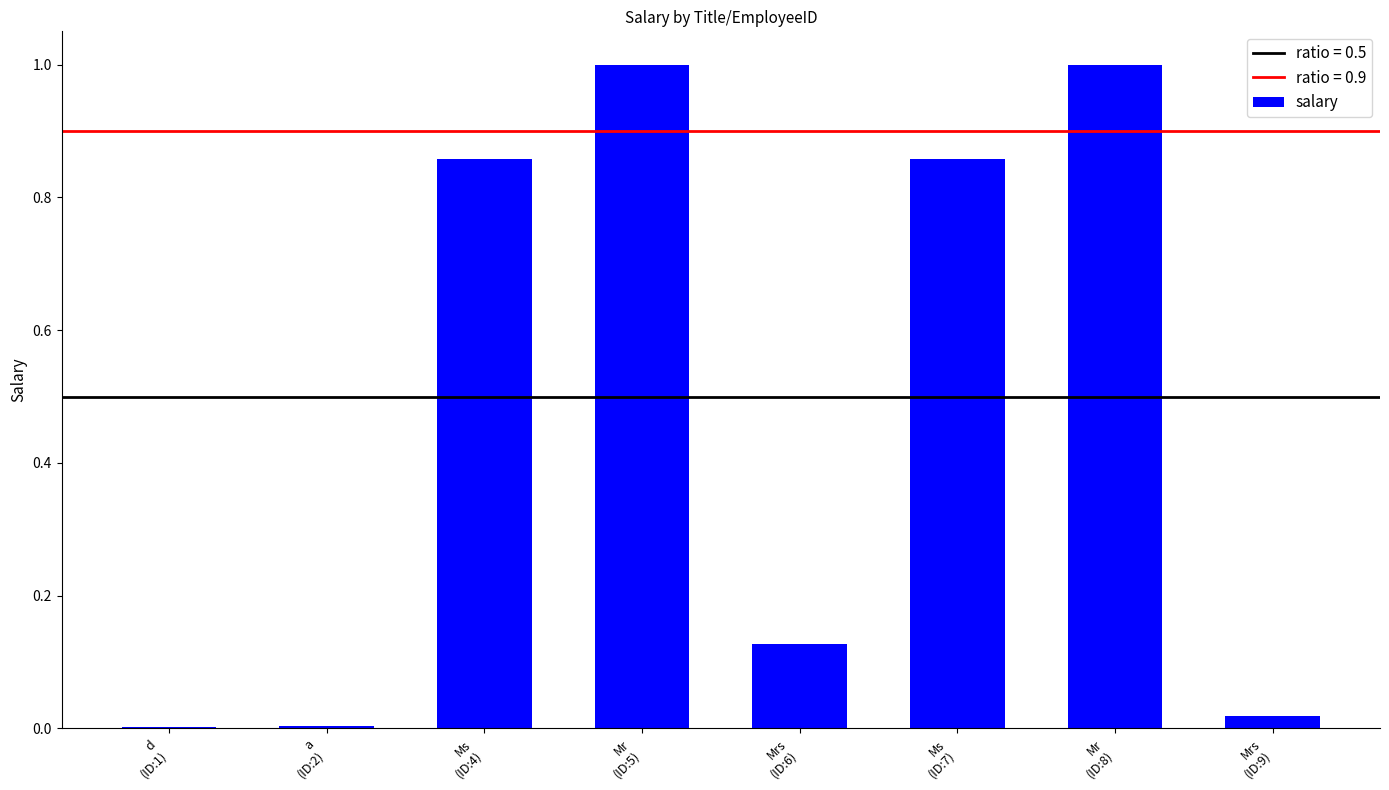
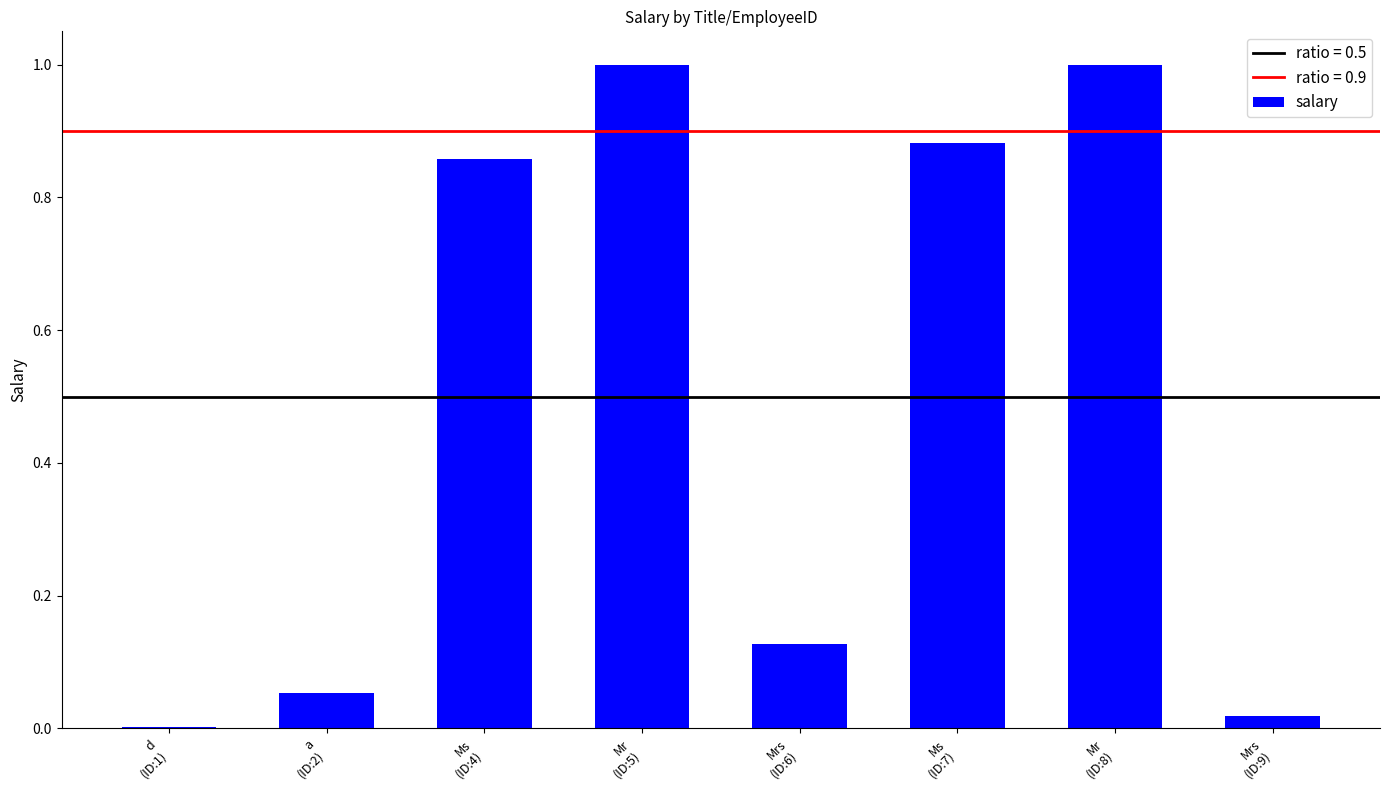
a (ID:2): 0.00 -> 0.05
Ms (ID:7): 0.86 -> 0.88
